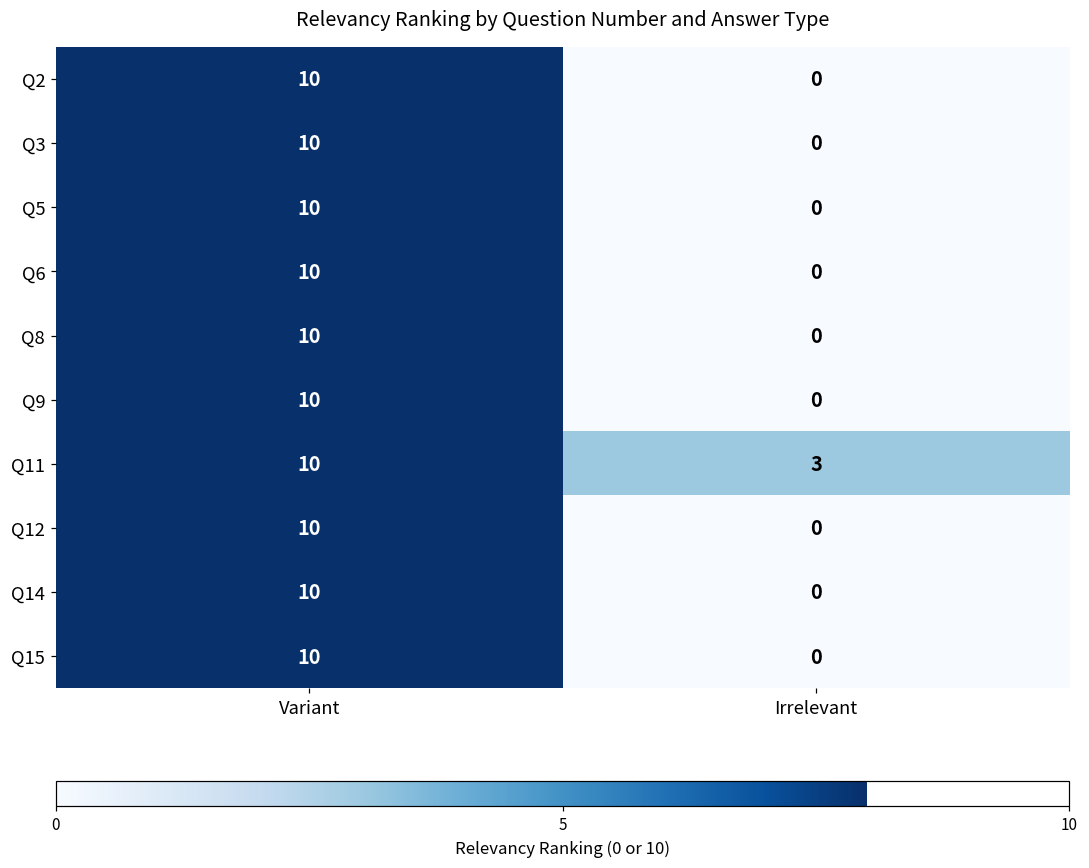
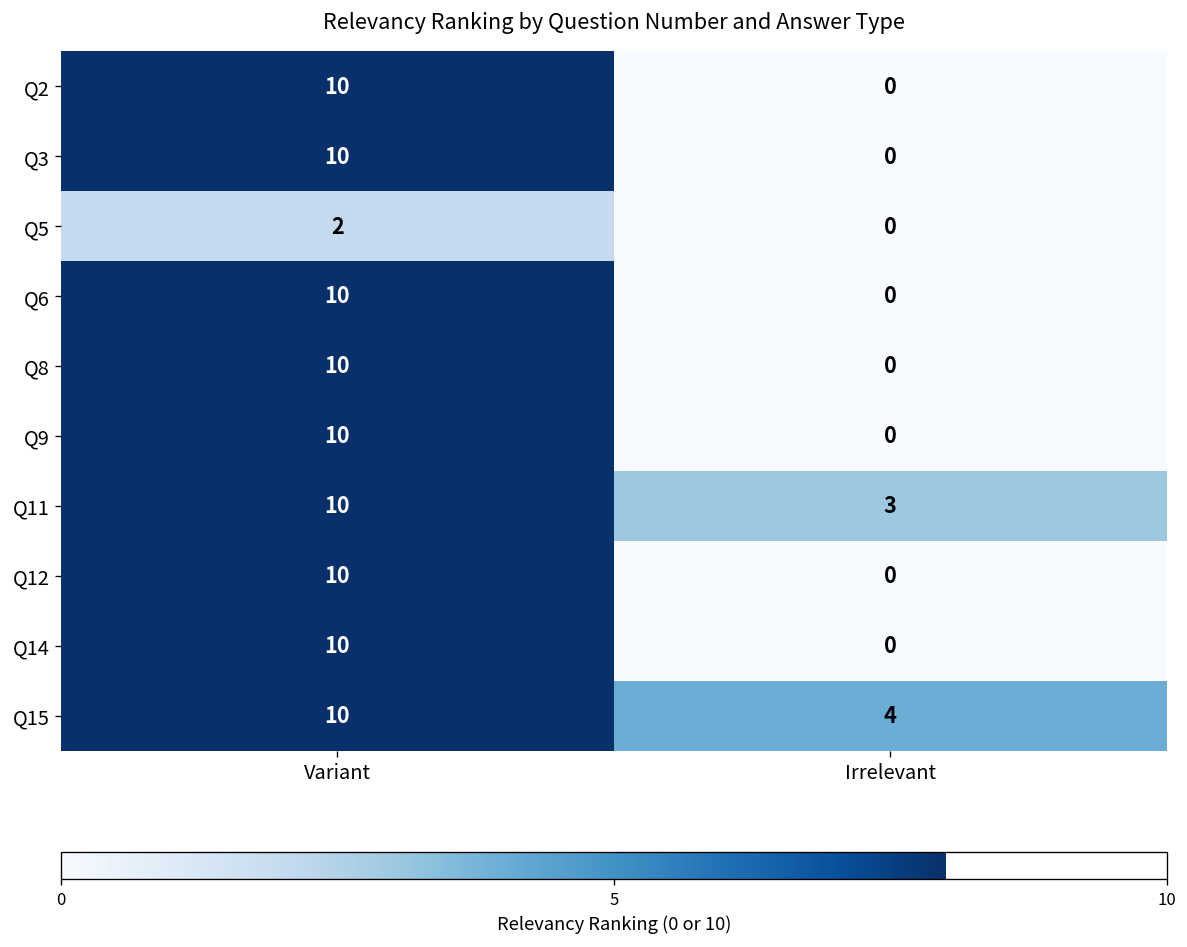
Q5, Variant: 10 -> 2
Q15, Irrelevant: 0 -> 4
